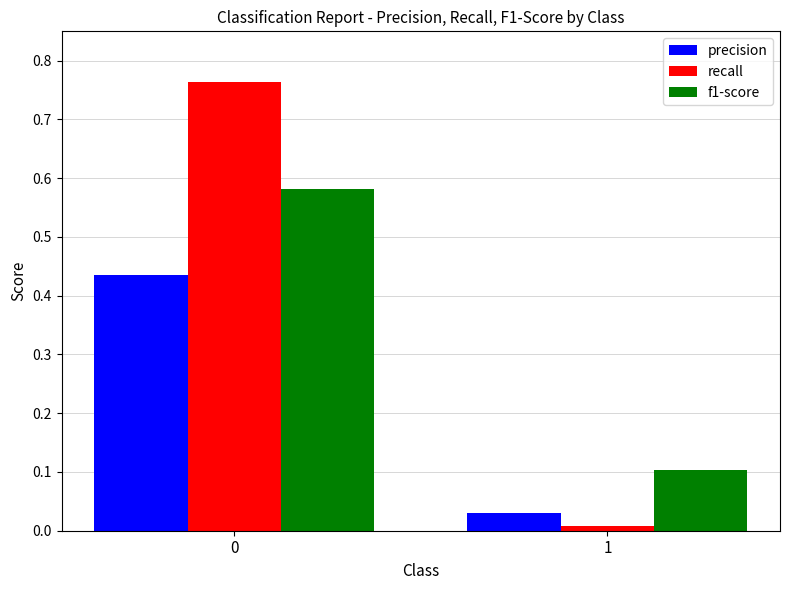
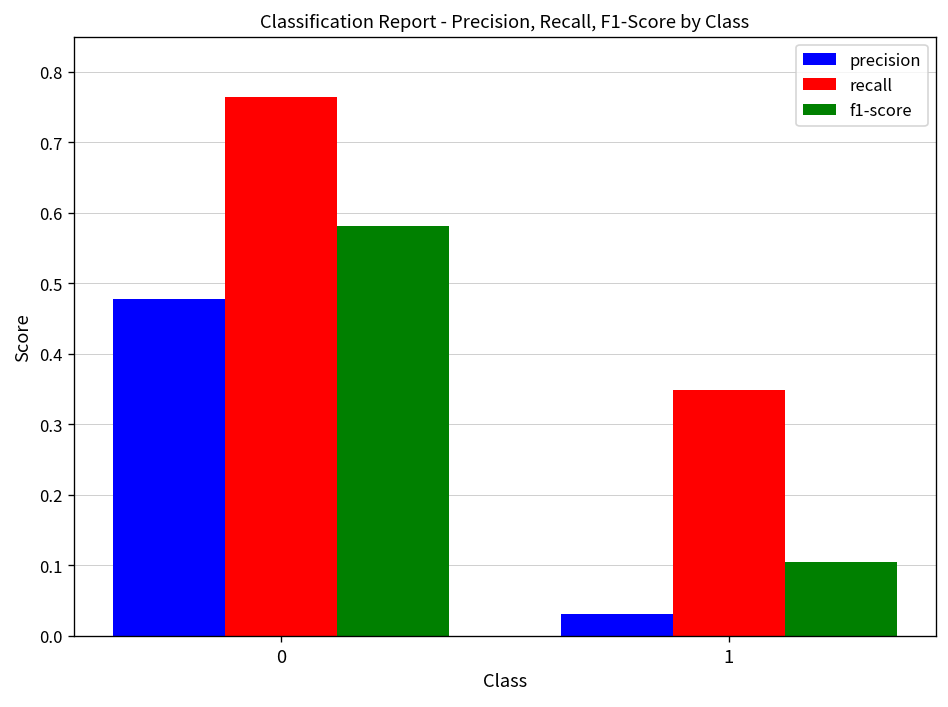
precision, 0: 0.43 -> 0.48
recall, 1: 0.01 -> 0.35
